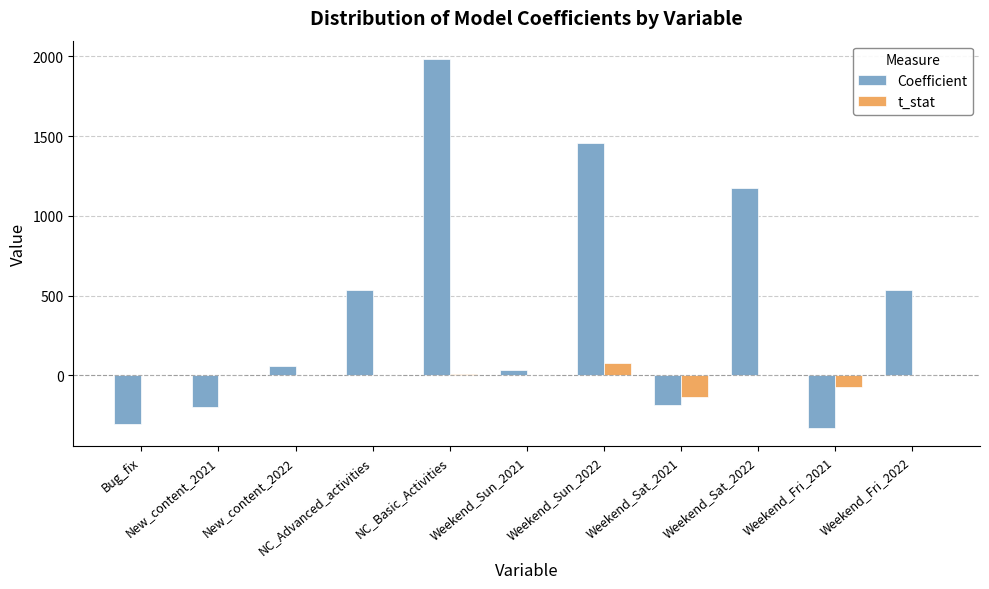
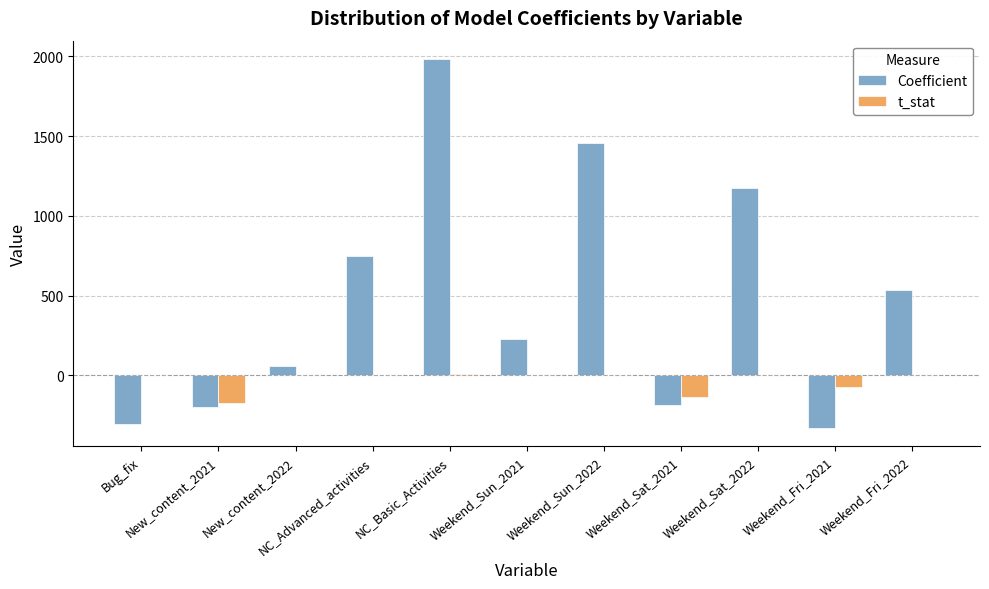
t_stat, New_content_2021: 0 -> -180
Coefficient, NC_Advanced_activities: 540 -> 750
Coefficient, Weekend_Sun_2021: 30 -> 230
t_stat, Weekend_Sun_2022: 80 -> 0
